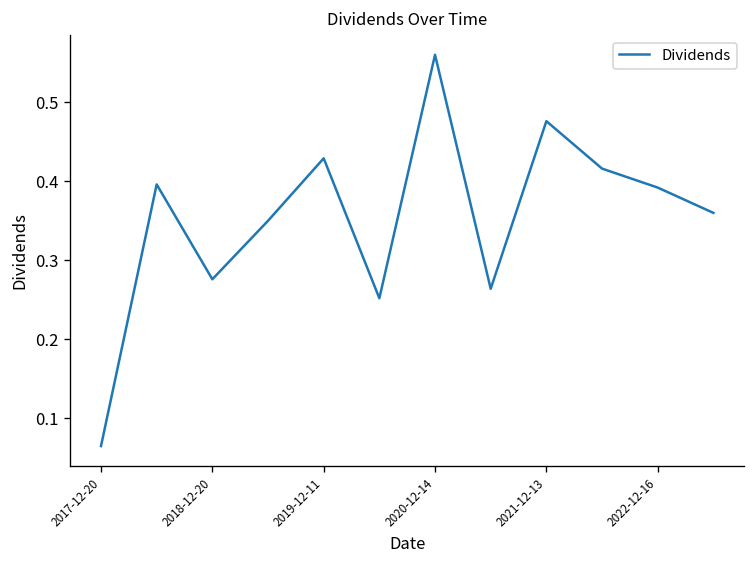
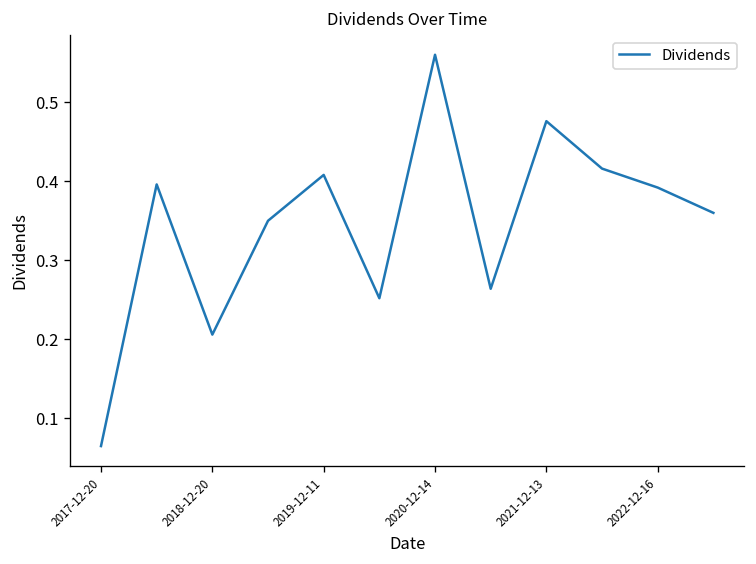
2018-12-20: 0.28 -> 0.21
2019-12-11: 0.43 -> 0.41
